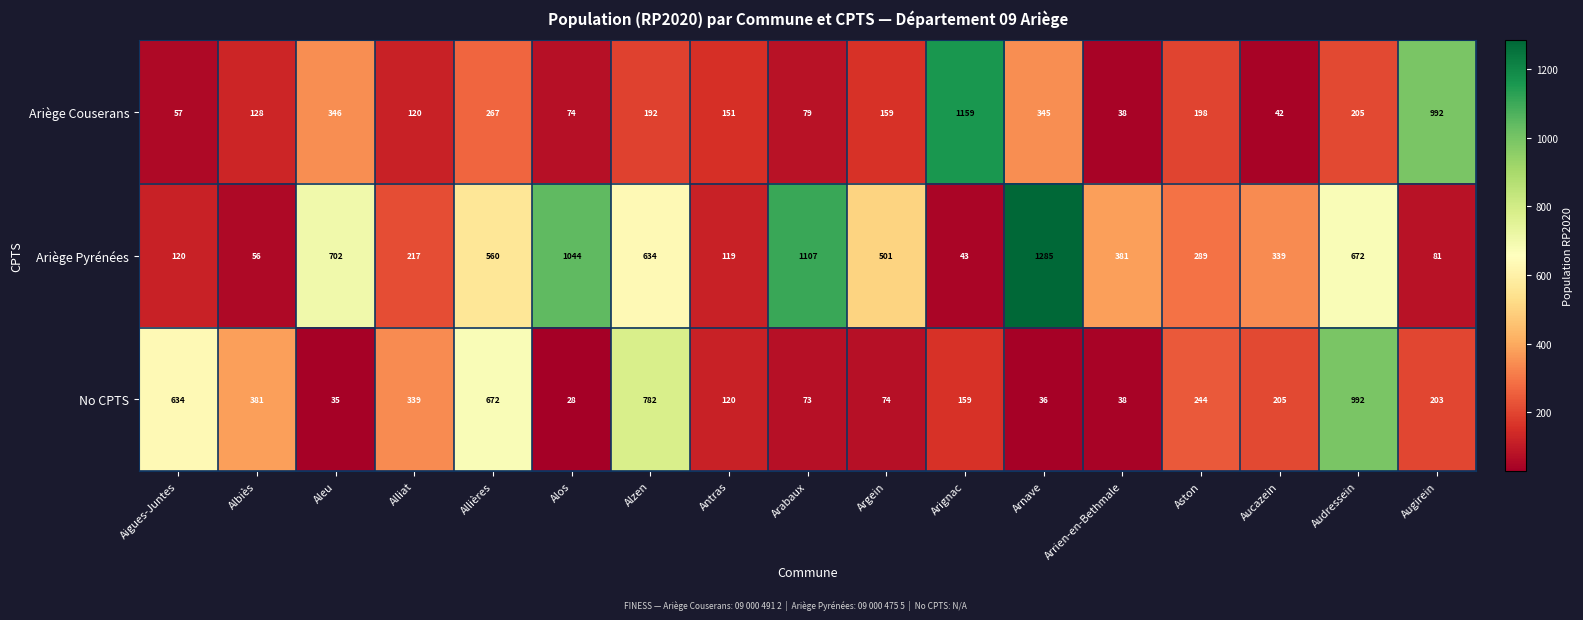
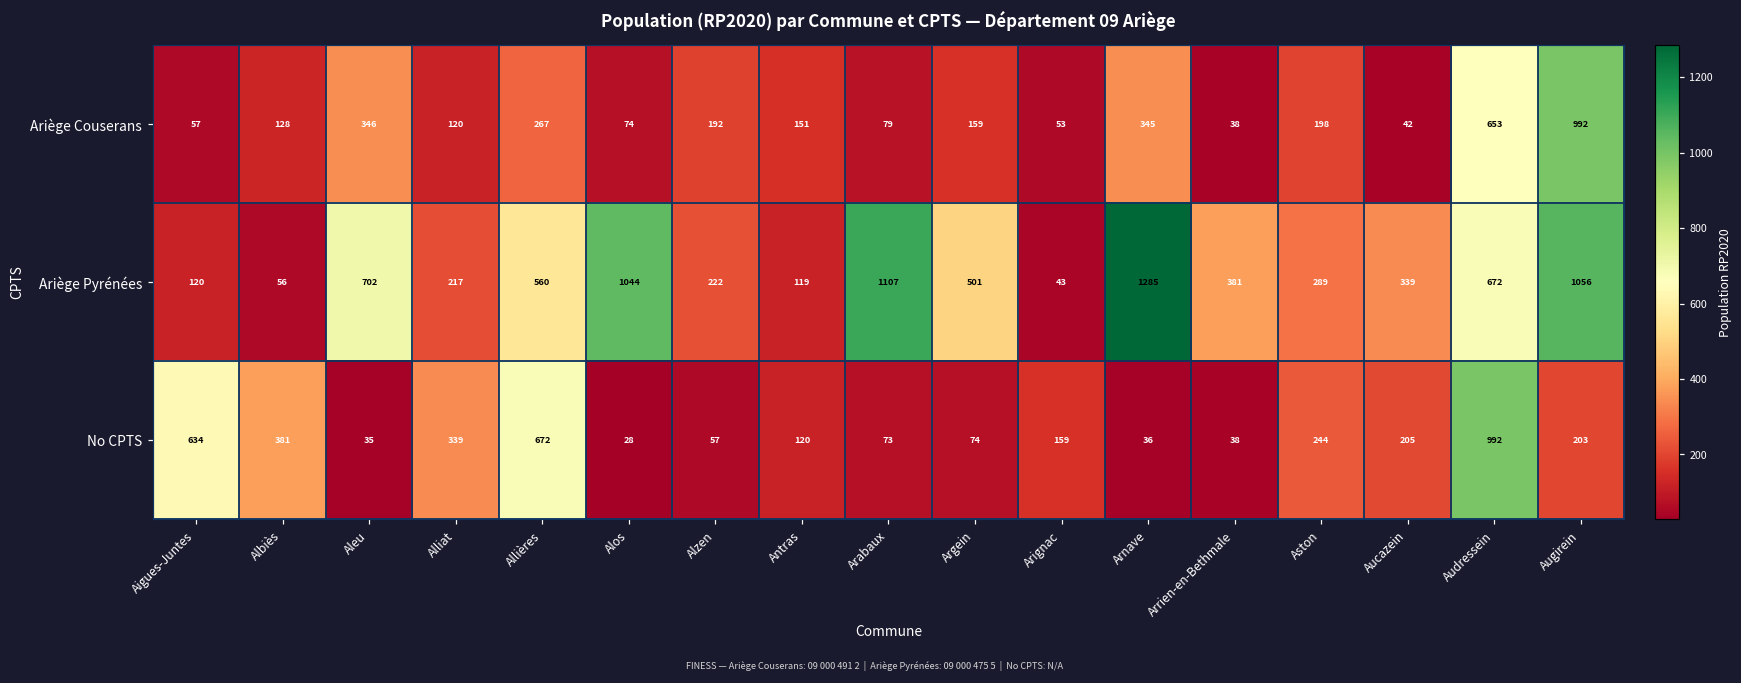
Ariège Couserans, Arignac: 1159 -> 53
Ariège Couserans, Audressein: 205 -> 653
Ariège Pyrénées, Alzen: 634 -> 222
Ariège Pyrénées, Augirein: 81 -> 1056
No CPTS, Alzen: 782 -> 57
